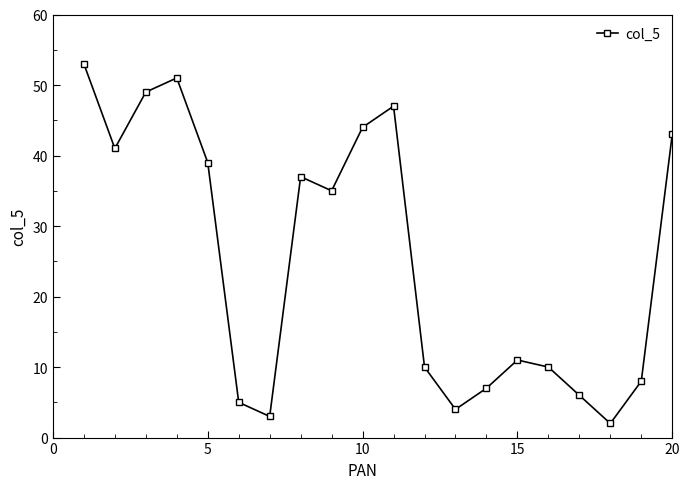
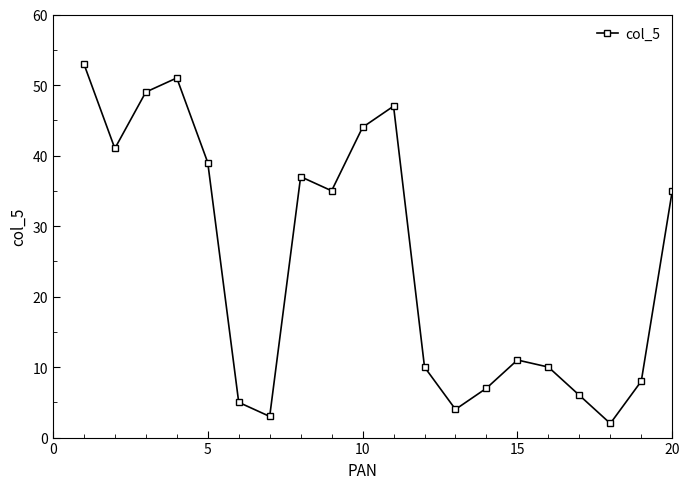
20: 43 -> 35
